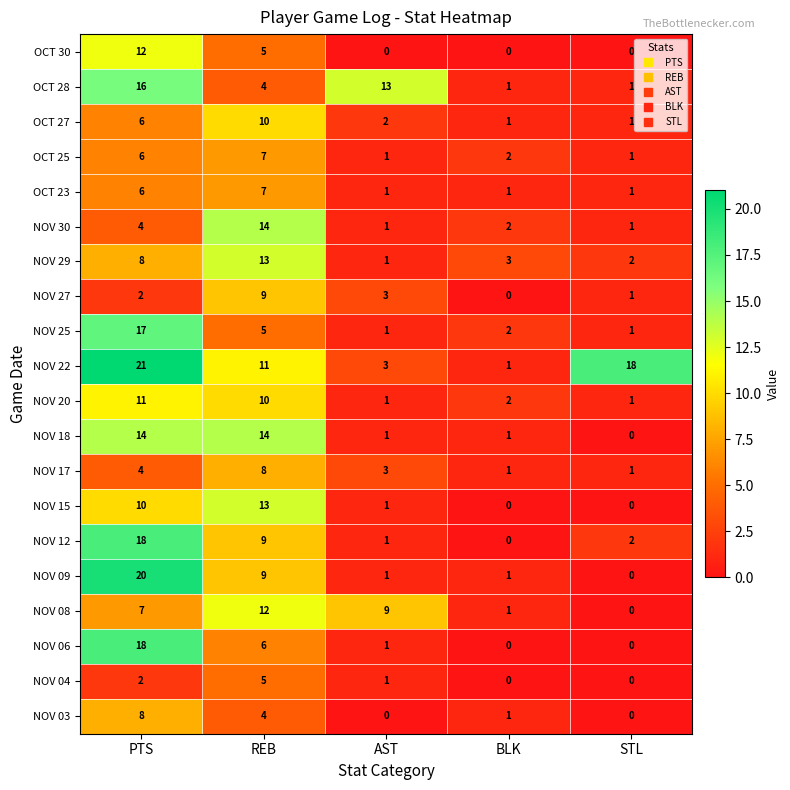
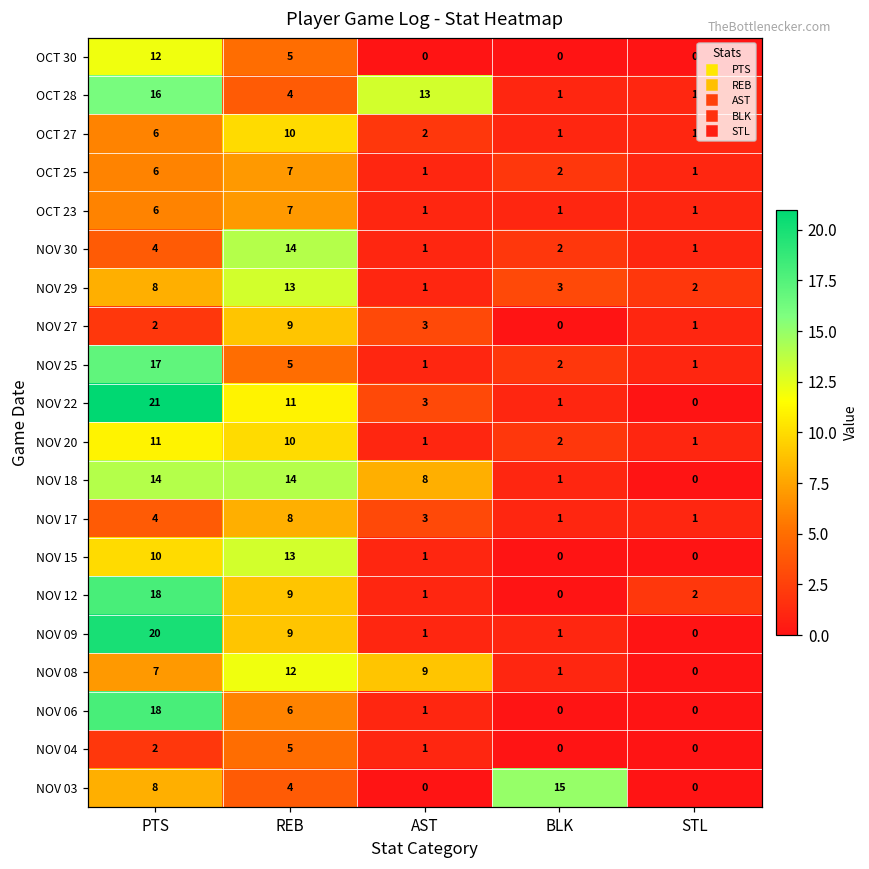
NOV 22, STL: 18 -> 0
NOV 18, AST: 1 -> 8
NOV 03, BLK: 1 -> 15
